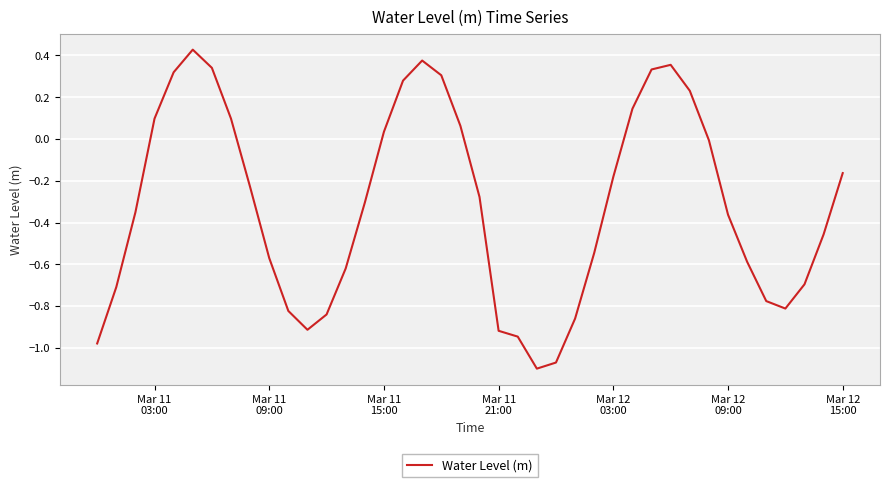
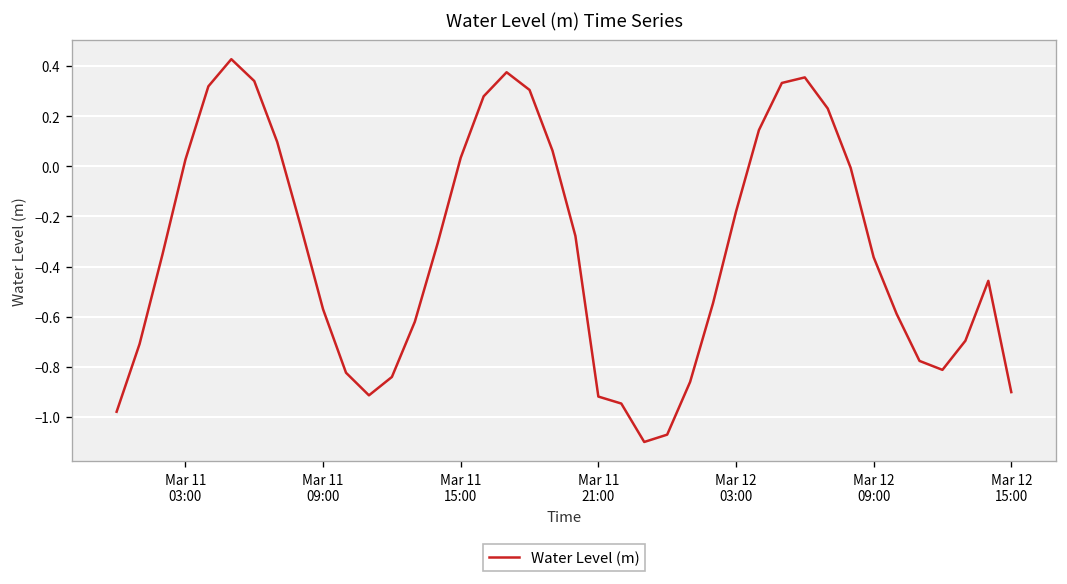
Mar 11 03:00: 0.10 -> 0.03
Mar 12 15:00: -0.16 -> -0.90
